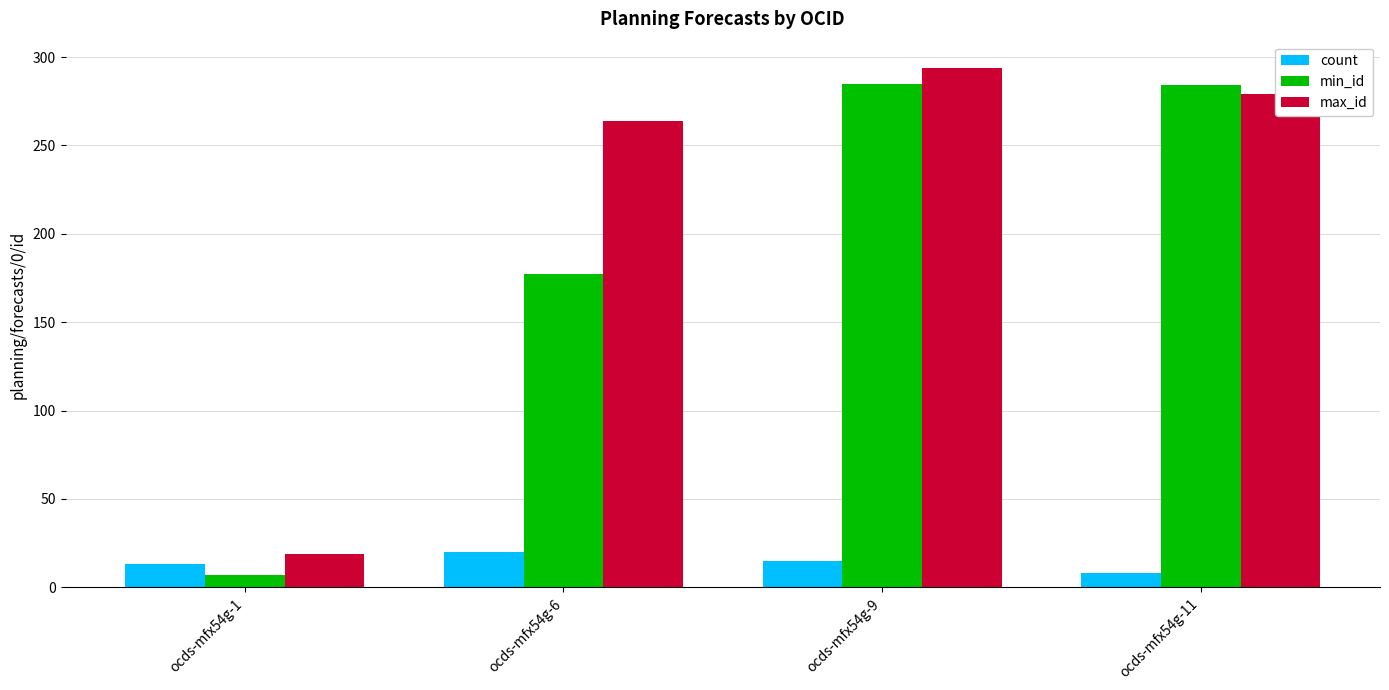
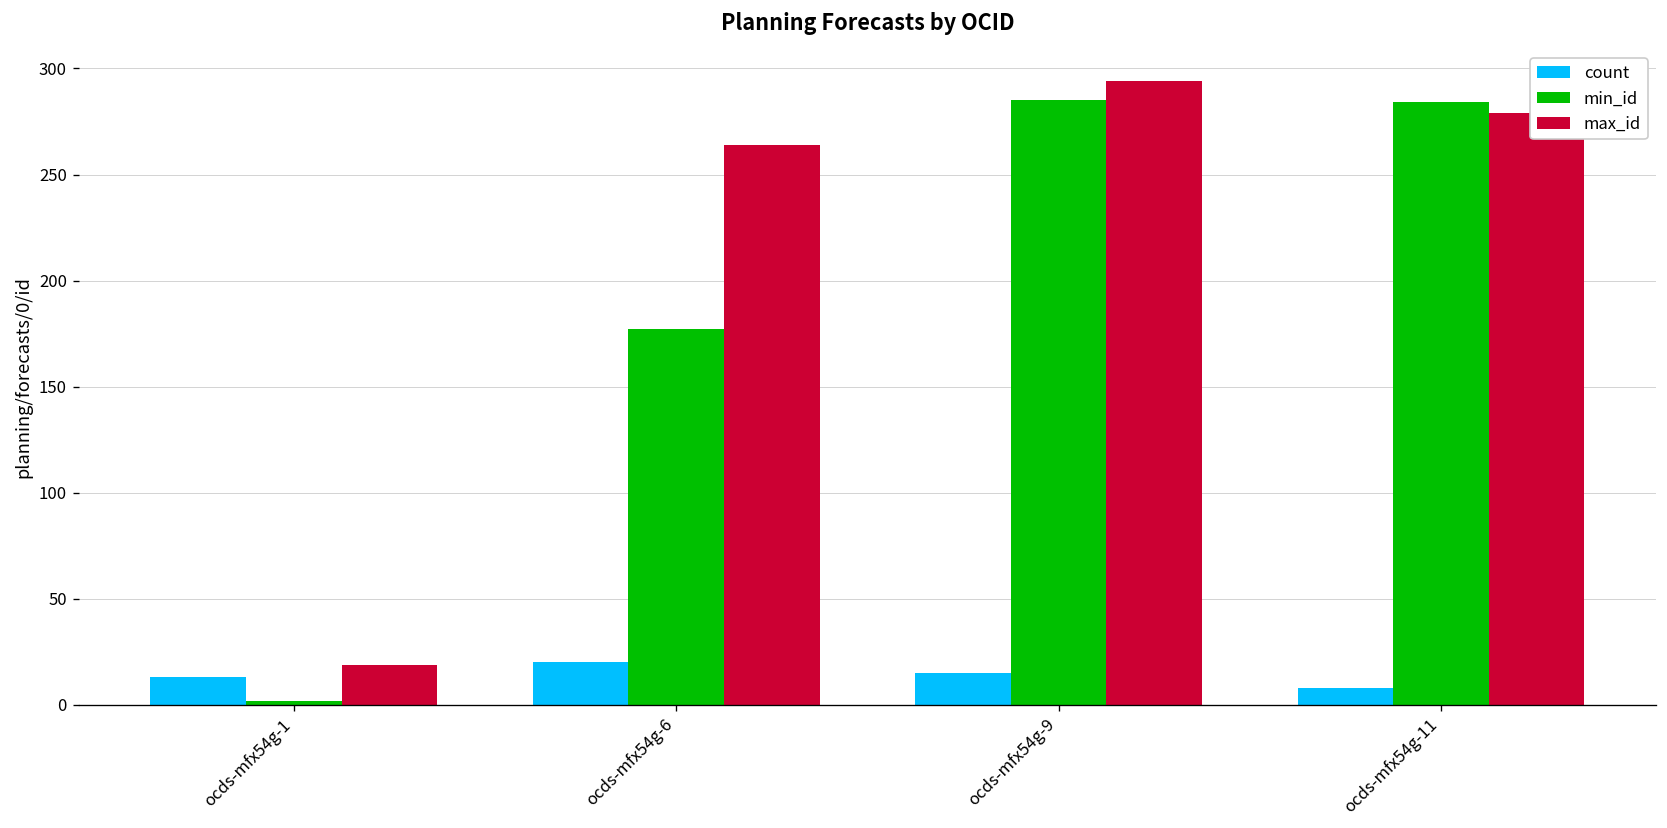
min_id, ocds-mfx54g-1: 7 -> 2
